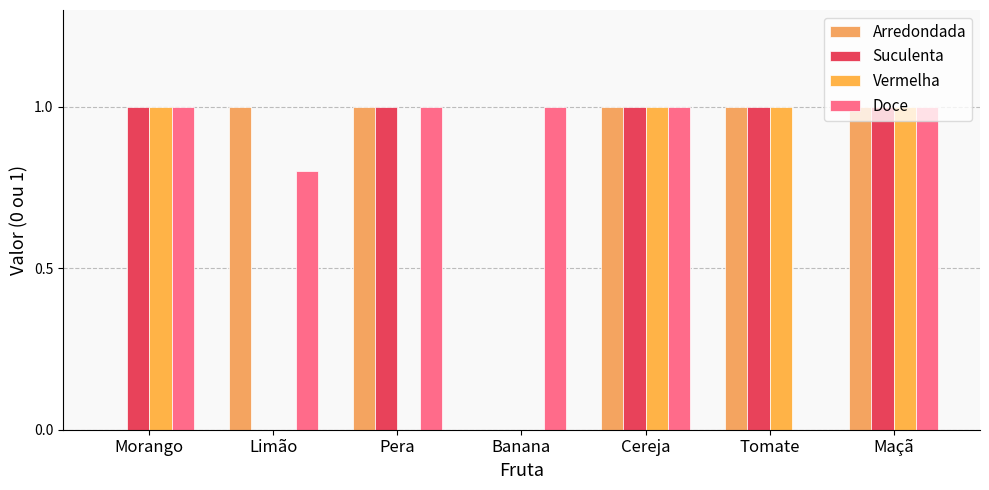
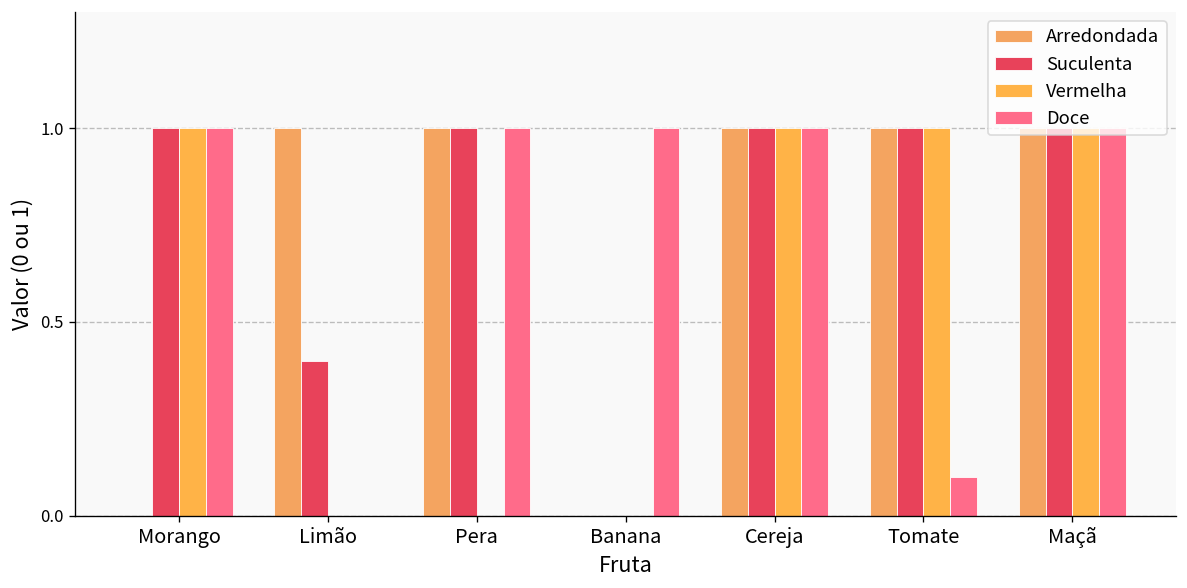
Suculenta, Limão: 0.0 -> 0.4
Doce, Limão: 0.8 -> 0.0
Doce, Tomate: 0.0 -> 0.1
